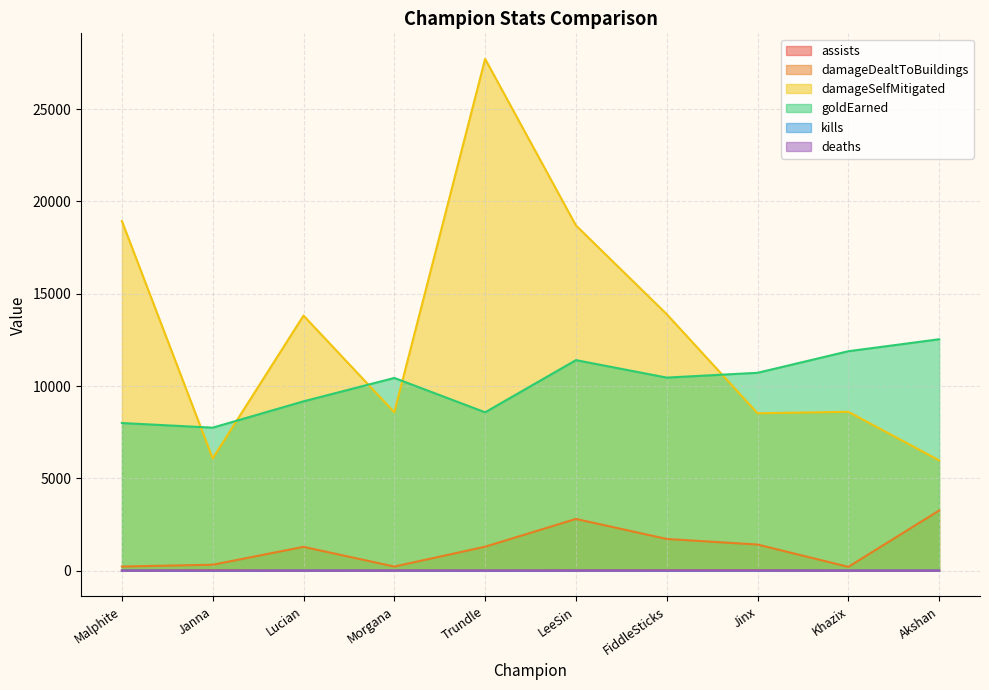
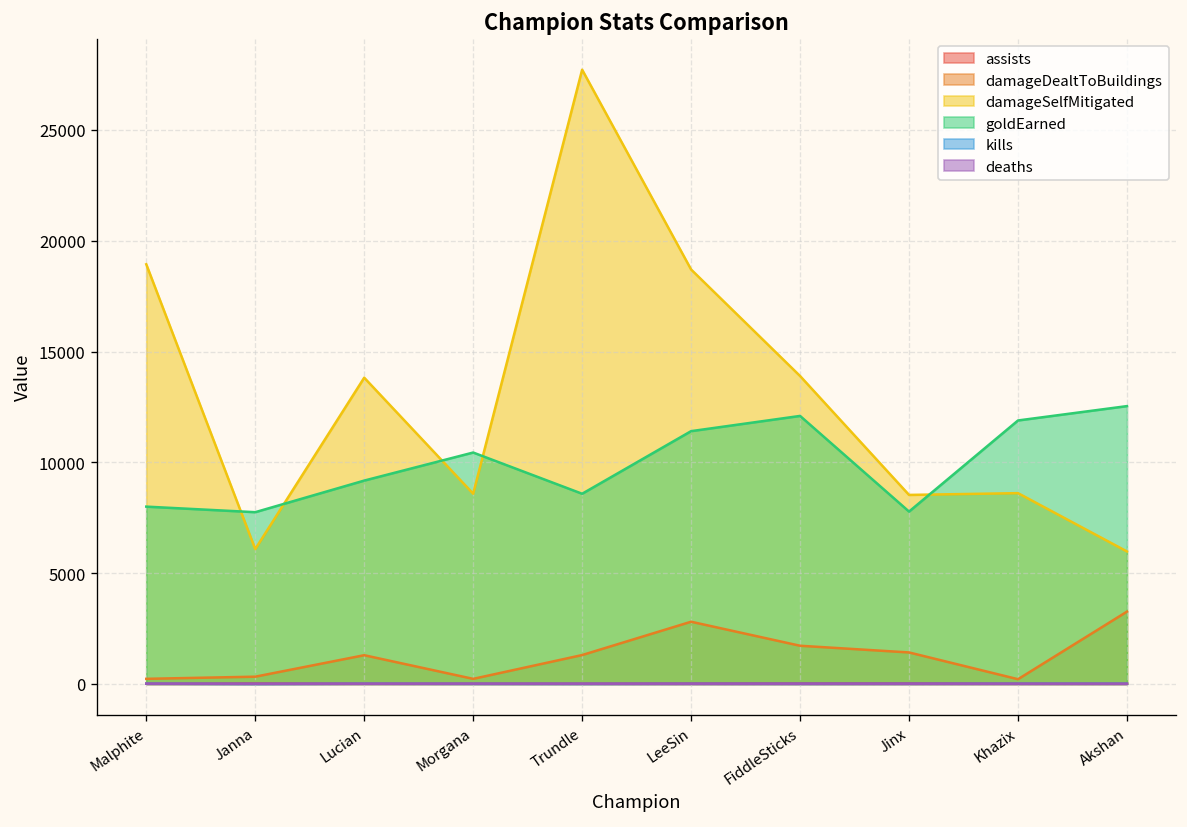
goldEarned, FiddleSticks: 10500 -> 12100
goldEarned, Jinx: 10700 -> 7800
